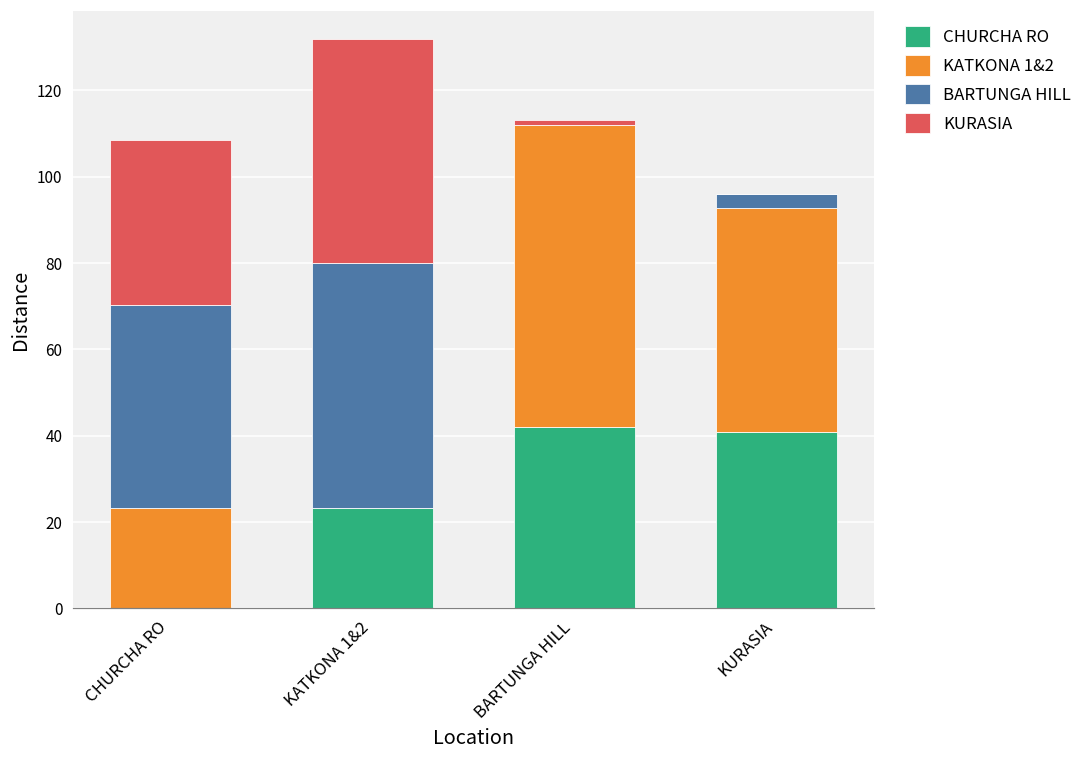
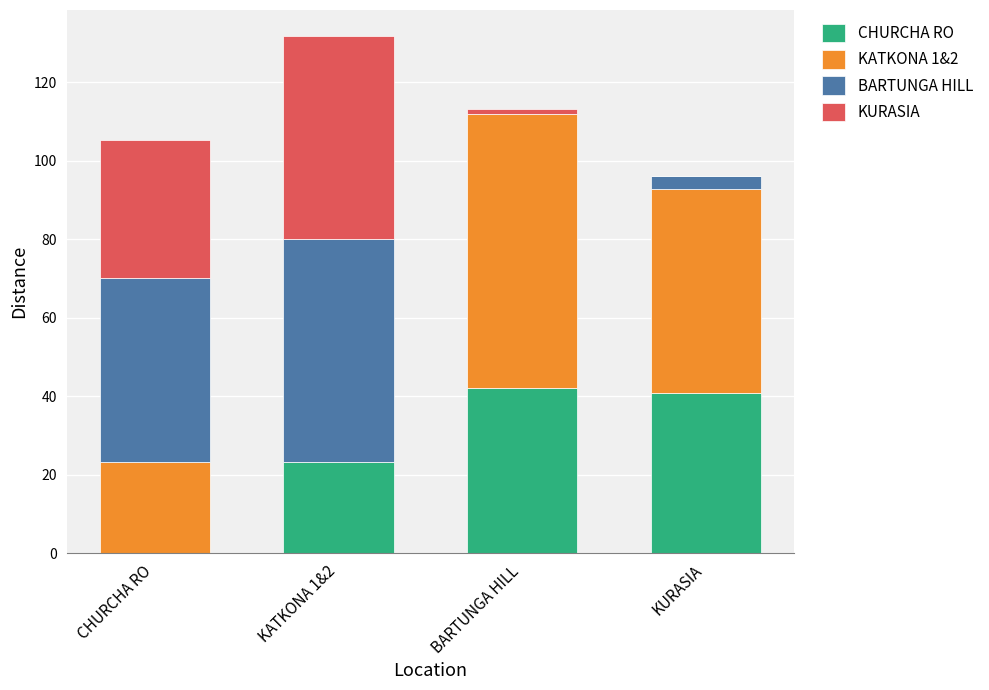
KURASIA, CHURCHA RO: 38 -> 35
